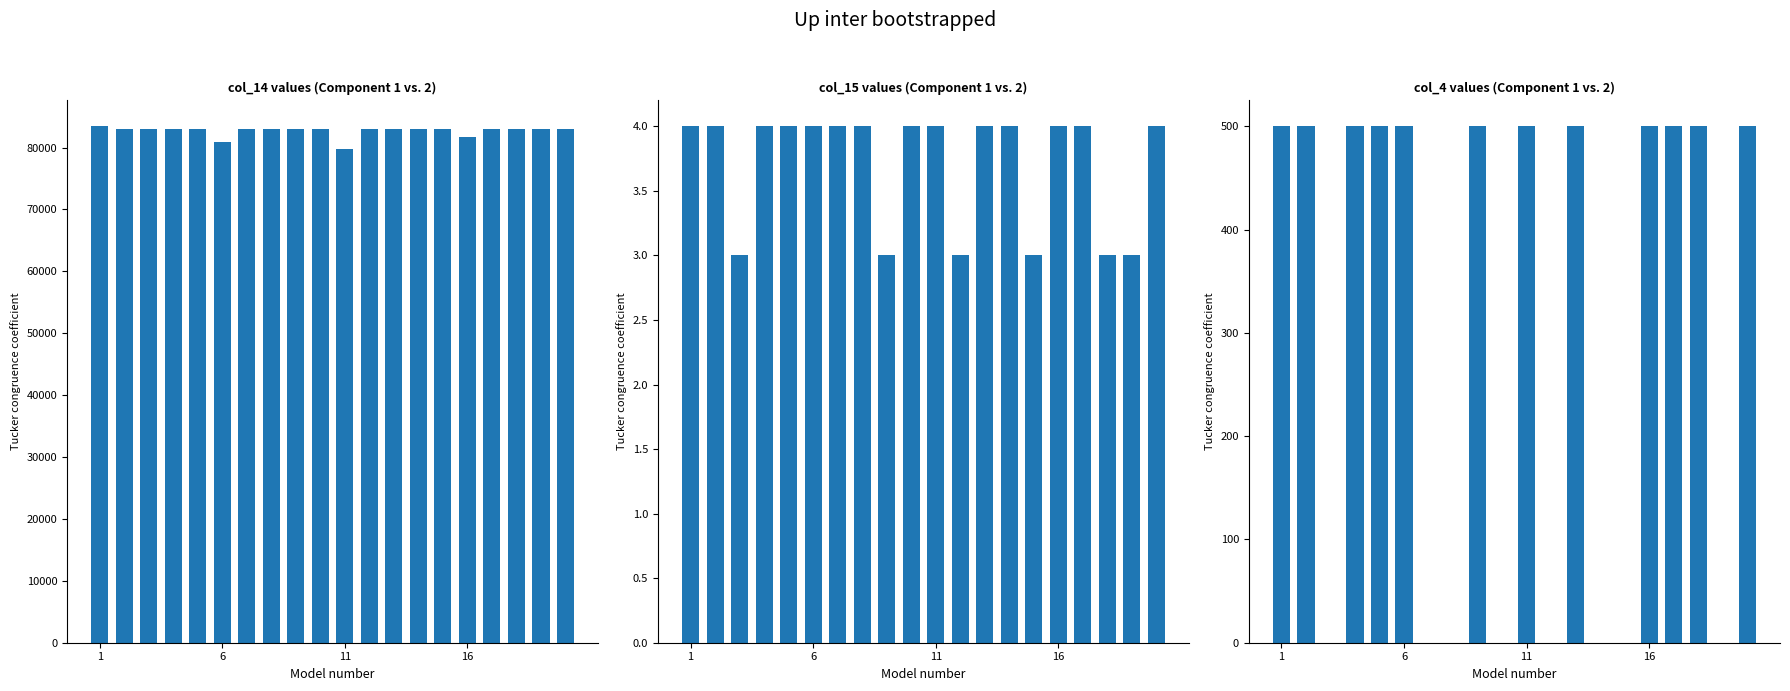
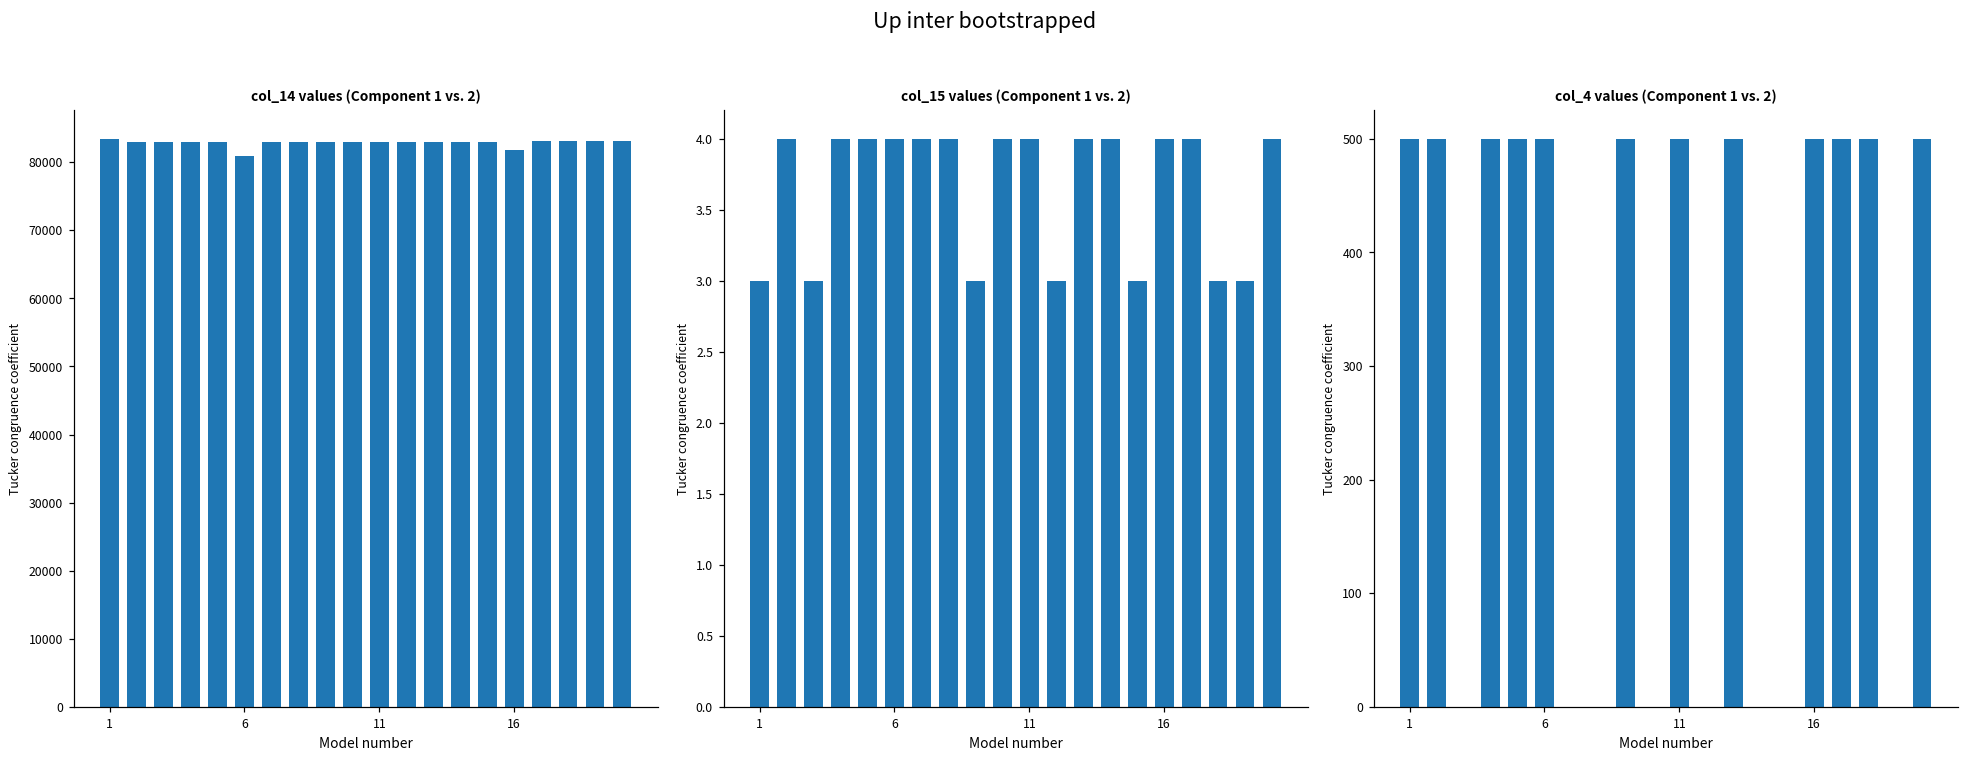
col_14 values (Component 1 vs. 2), 11: 80000 -> 83000
col_15 values (Component 1 vs. 2), 1: 4 -> 3
